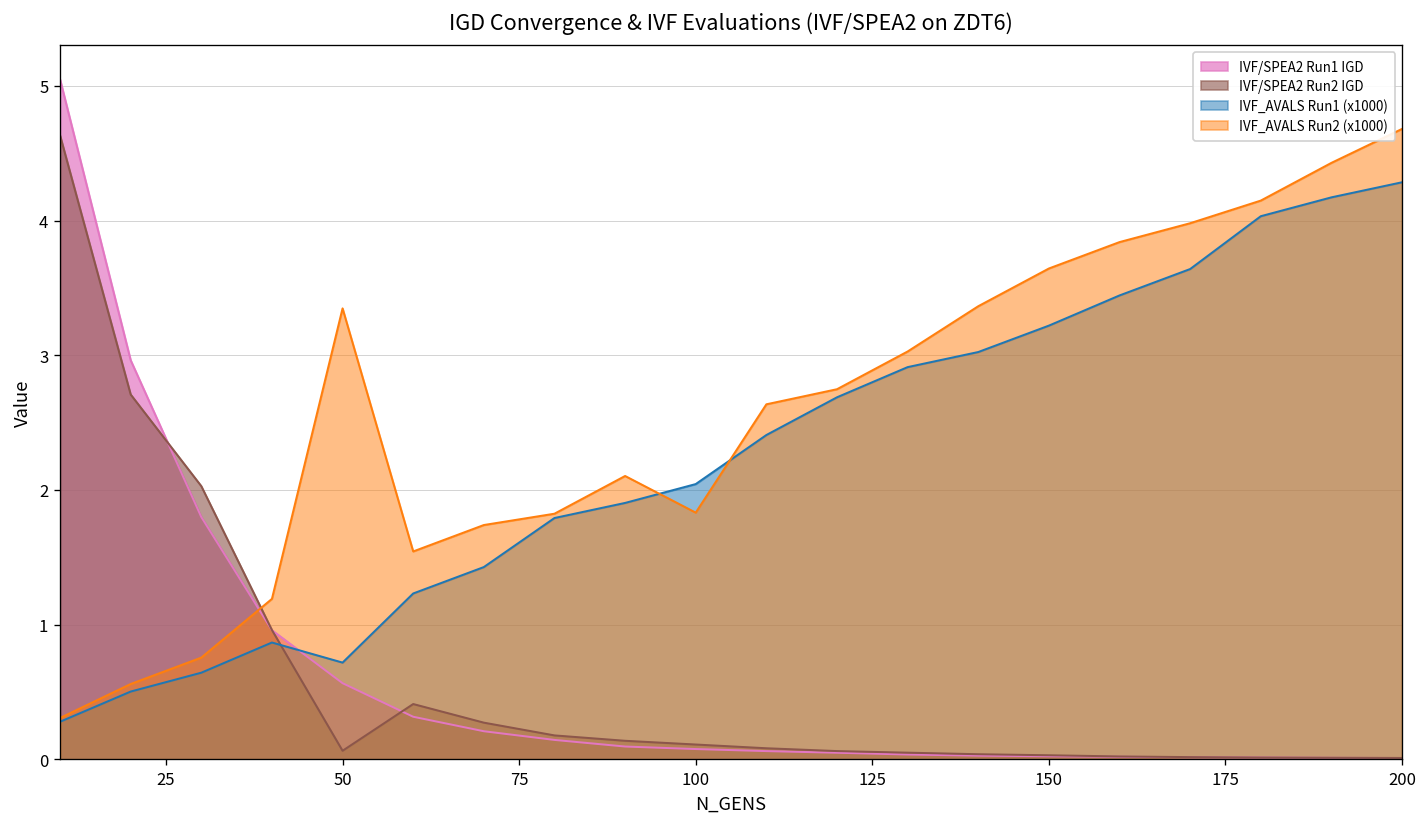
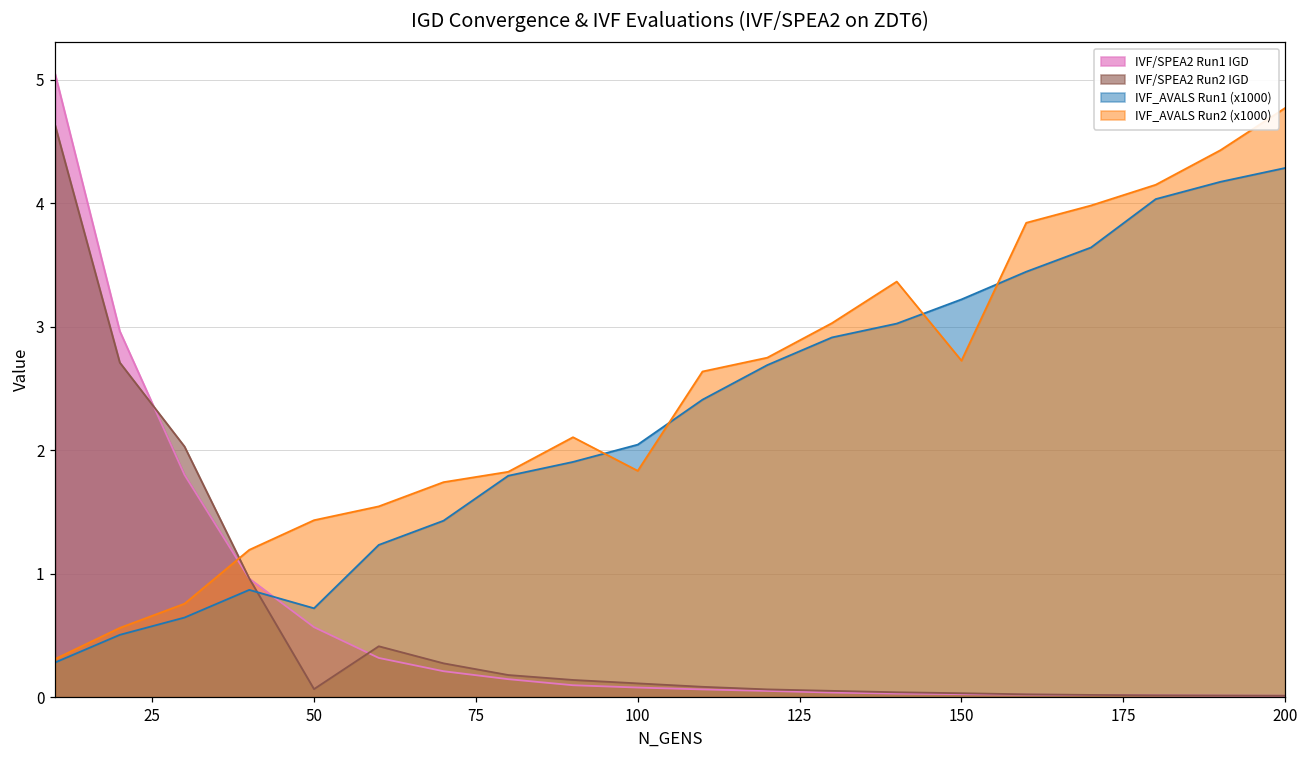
IVF_AVALS Run2 (x1000), 50: 3.35 -> 1.43
IVF_AVALS Run2 (x1000), 150: 3.64 -> 2.72
IVF_AVALS Run2 (x1000), 200: 4.68 -> 4.77
